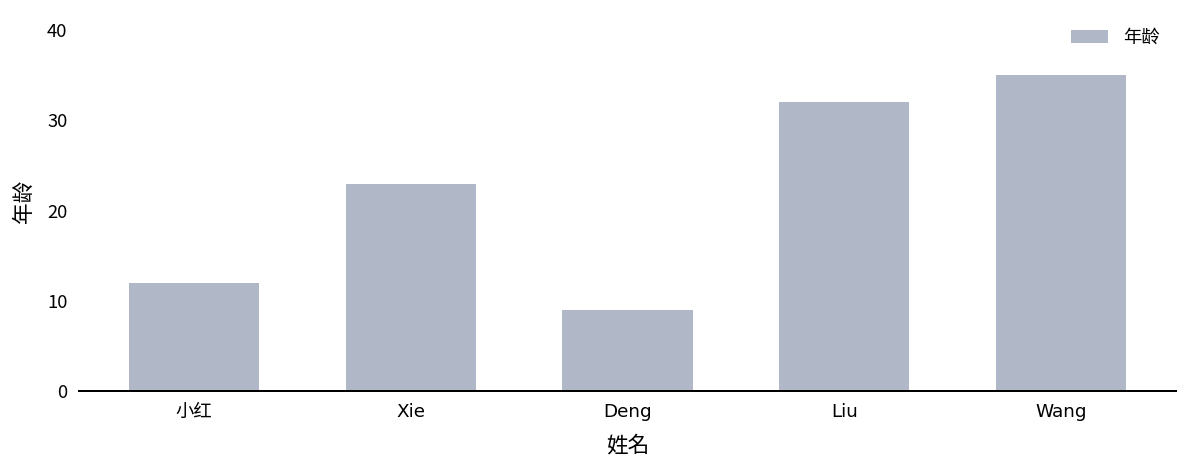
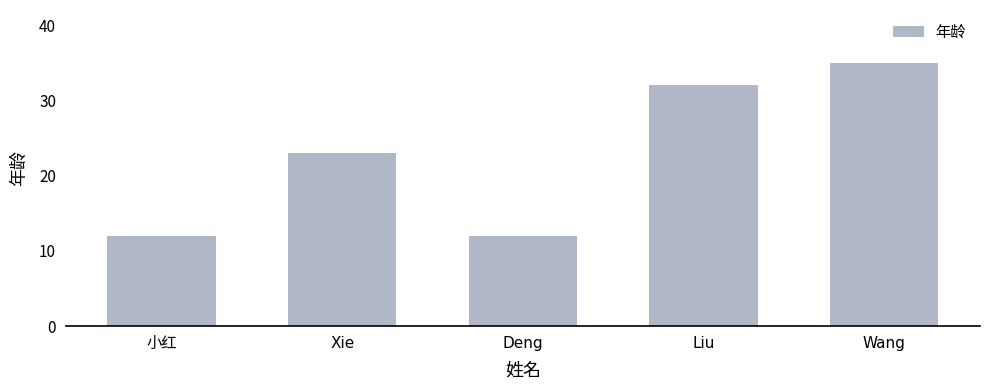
Deng: 9 -> 12
